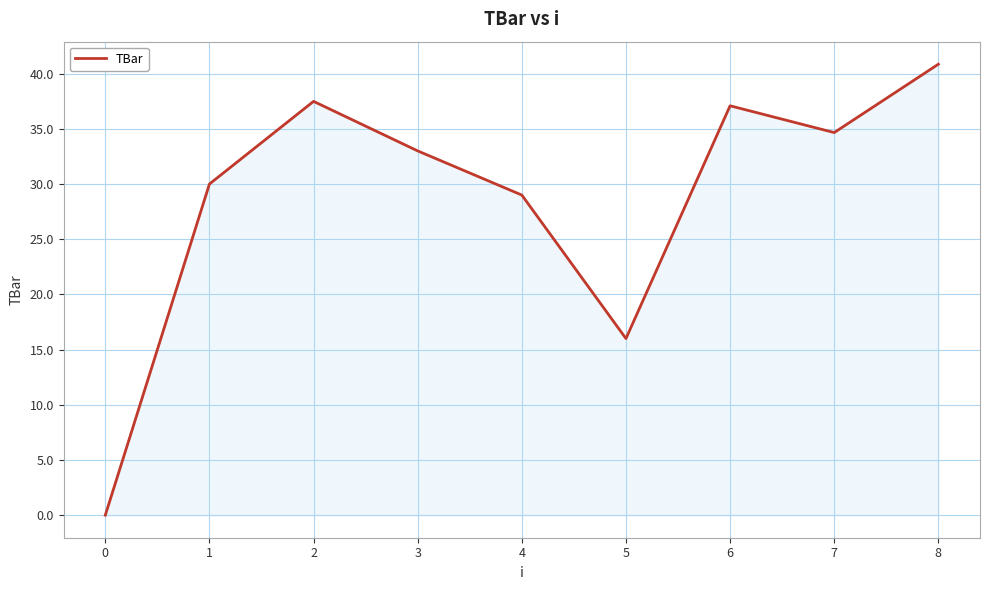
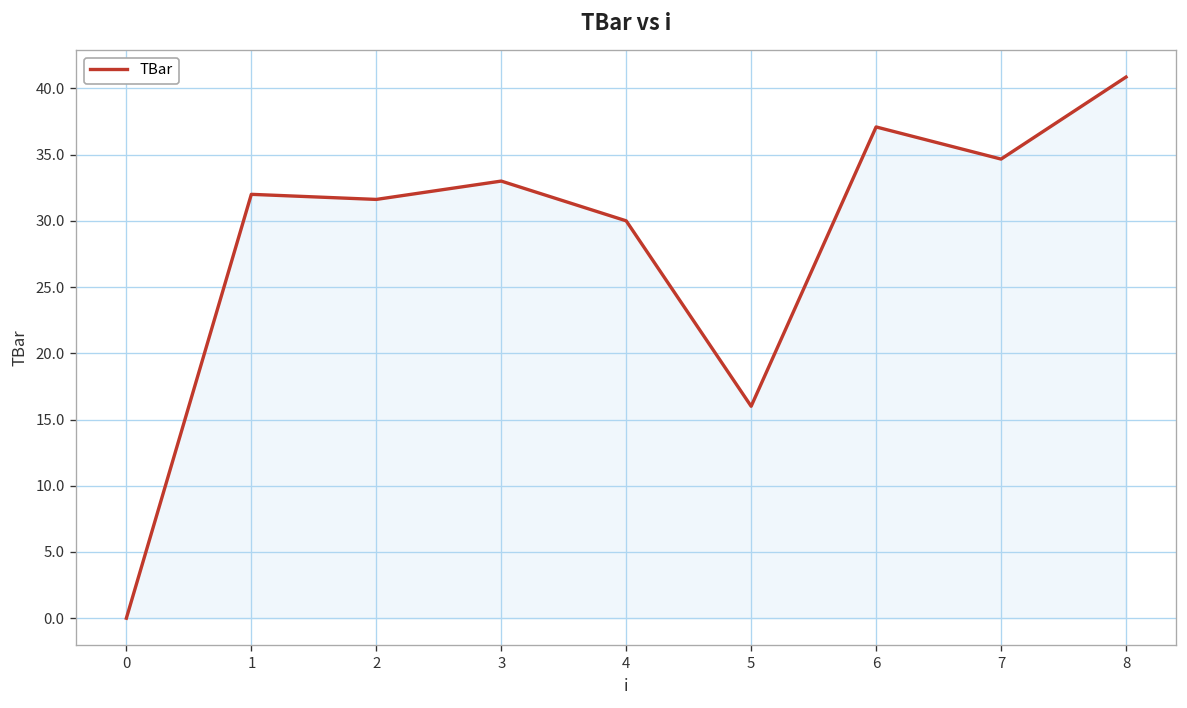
1: 30 -> 32
2: 37.5 -> 31.6
4: 29 -> 30
